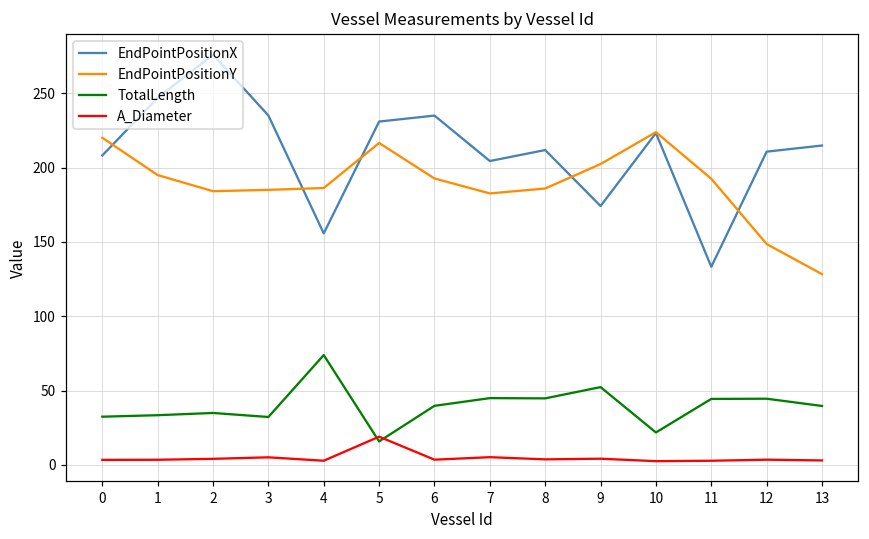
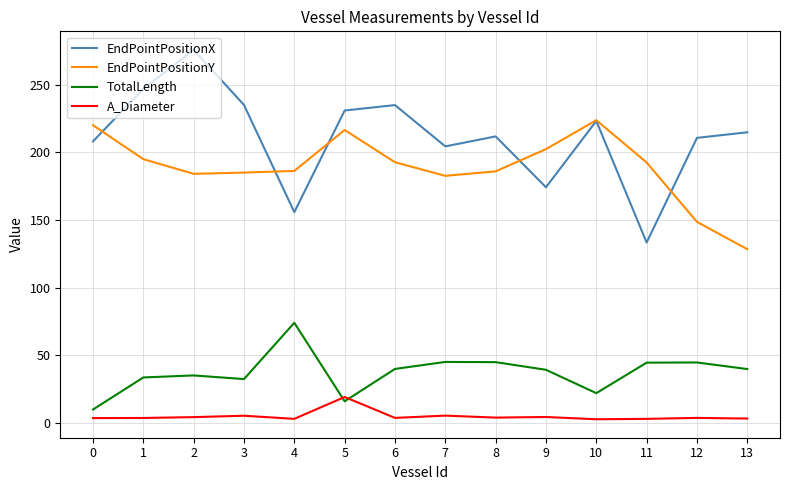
TotalLength, 0: 32 -> 10
TotalLength, 9: 52 -> 39
